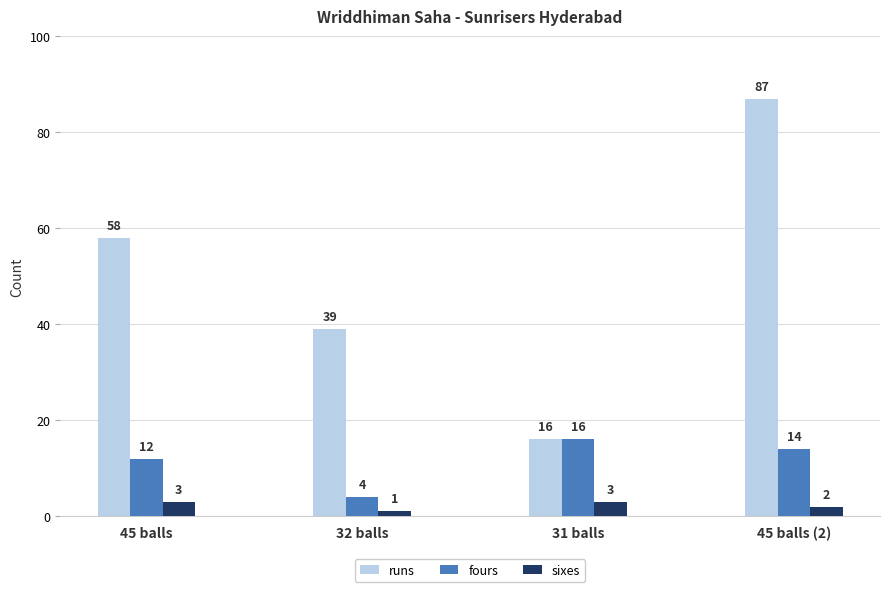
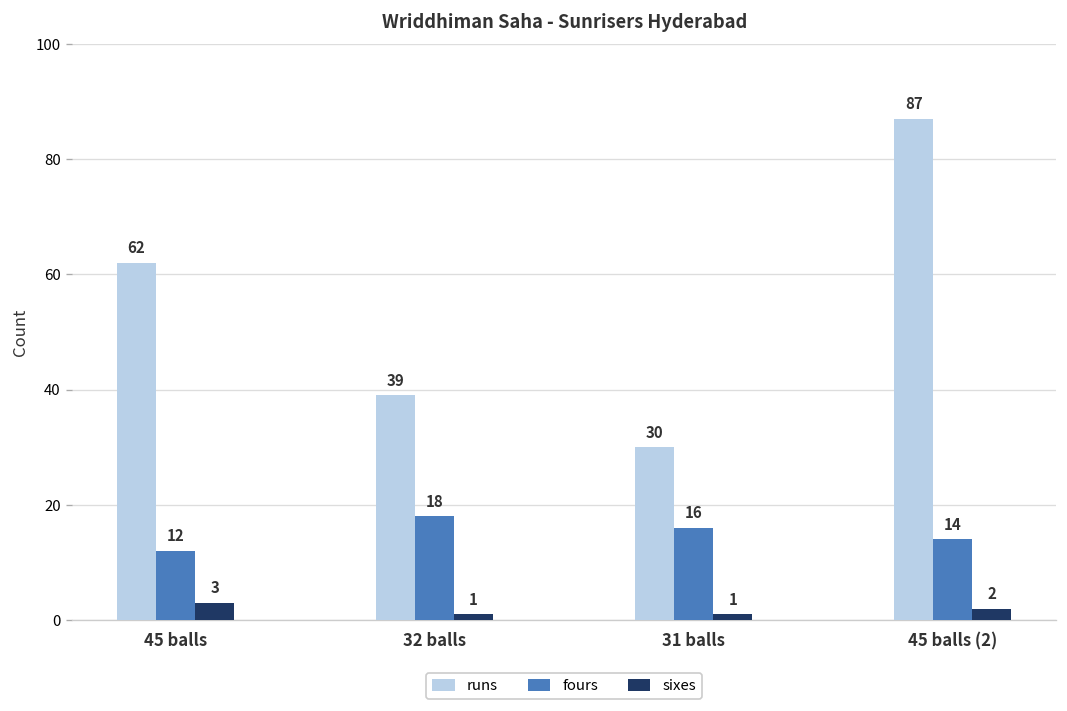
runs, 45 balls: 58 -> 62
fours, 32 balls: 4 -> 18
runs, 31 balls: 16 -> 30
sixes, 31 balls: 3 -> 1
